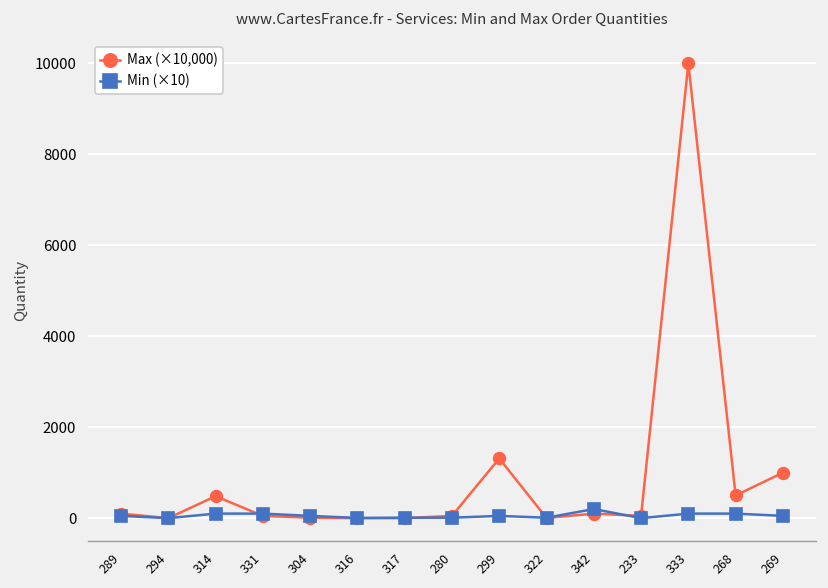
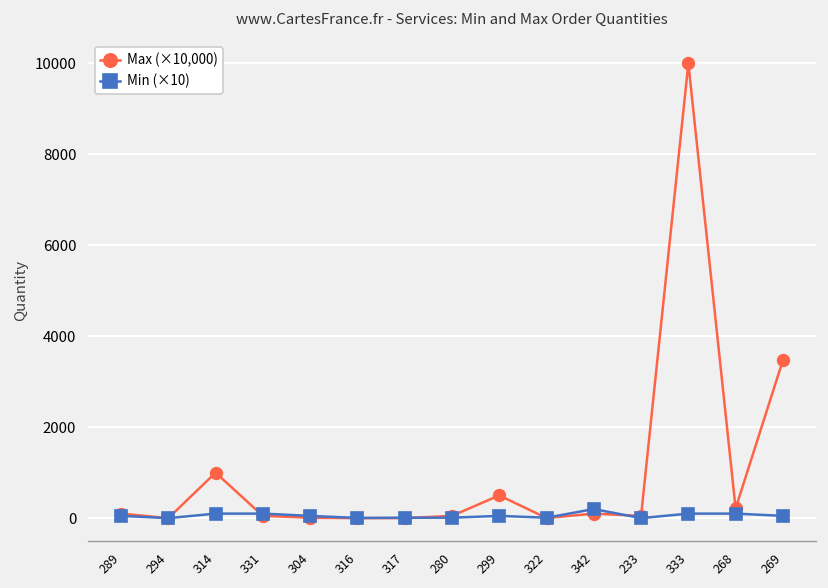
Max (×10,000), 314: 500 -> 1000
Max (×10,000), 299: 1300 -> 500
Max (×10,000), 268: 500 -> 200
Max (×10,000), 269: 1000 -> 3500
